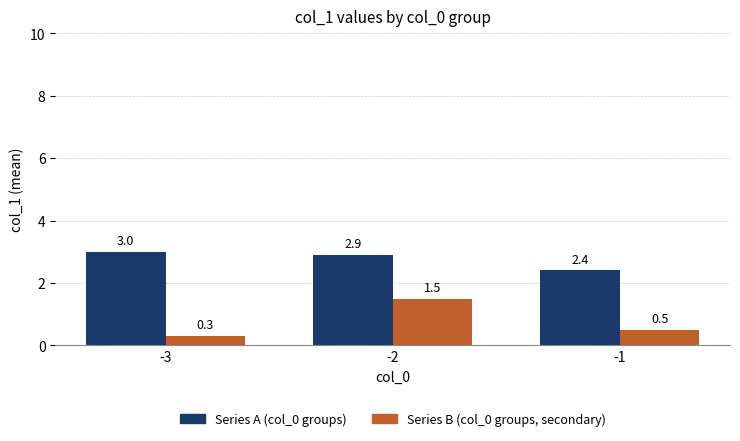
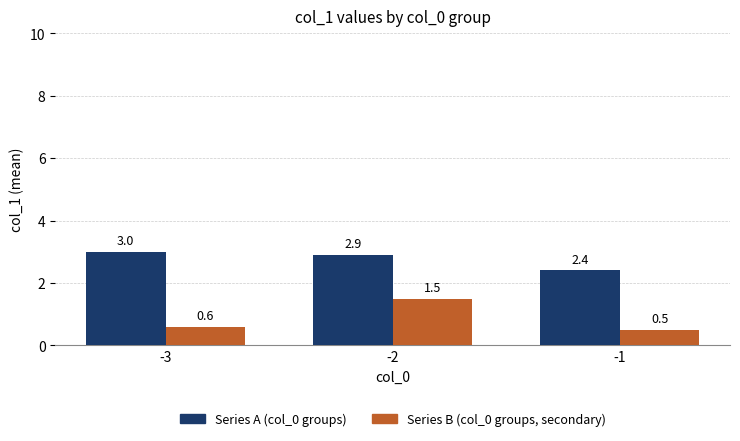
Series B (col_0 groups, secondary), -3: 0.3 -> 0.6
